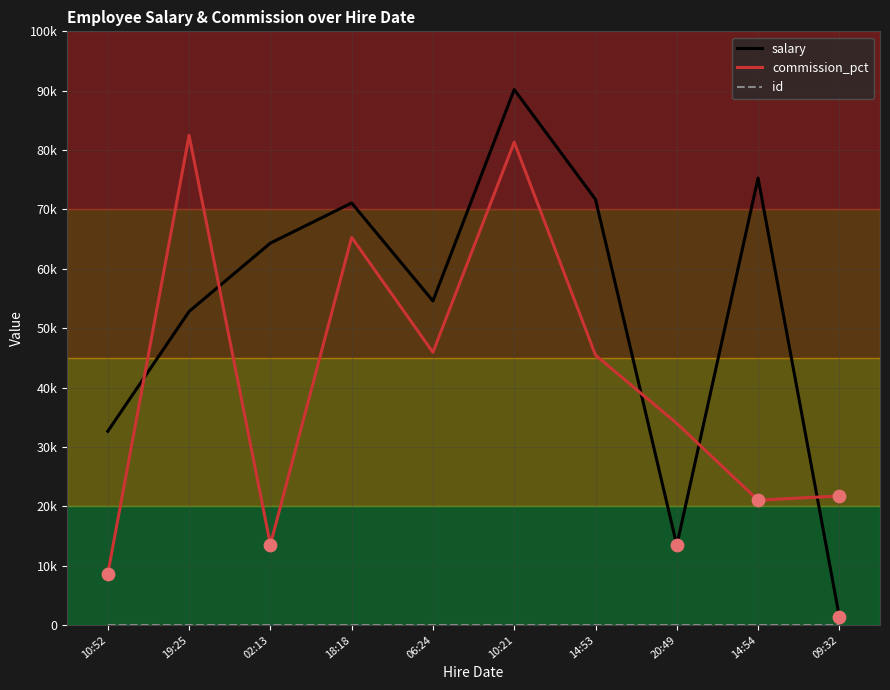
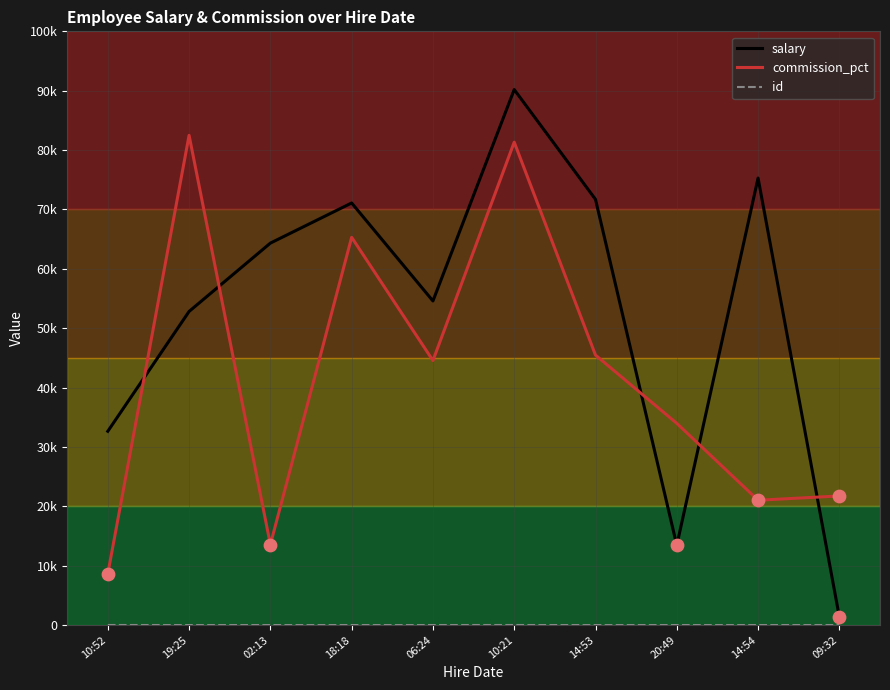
commission_pct, 06:24: 46000 -> 45000
